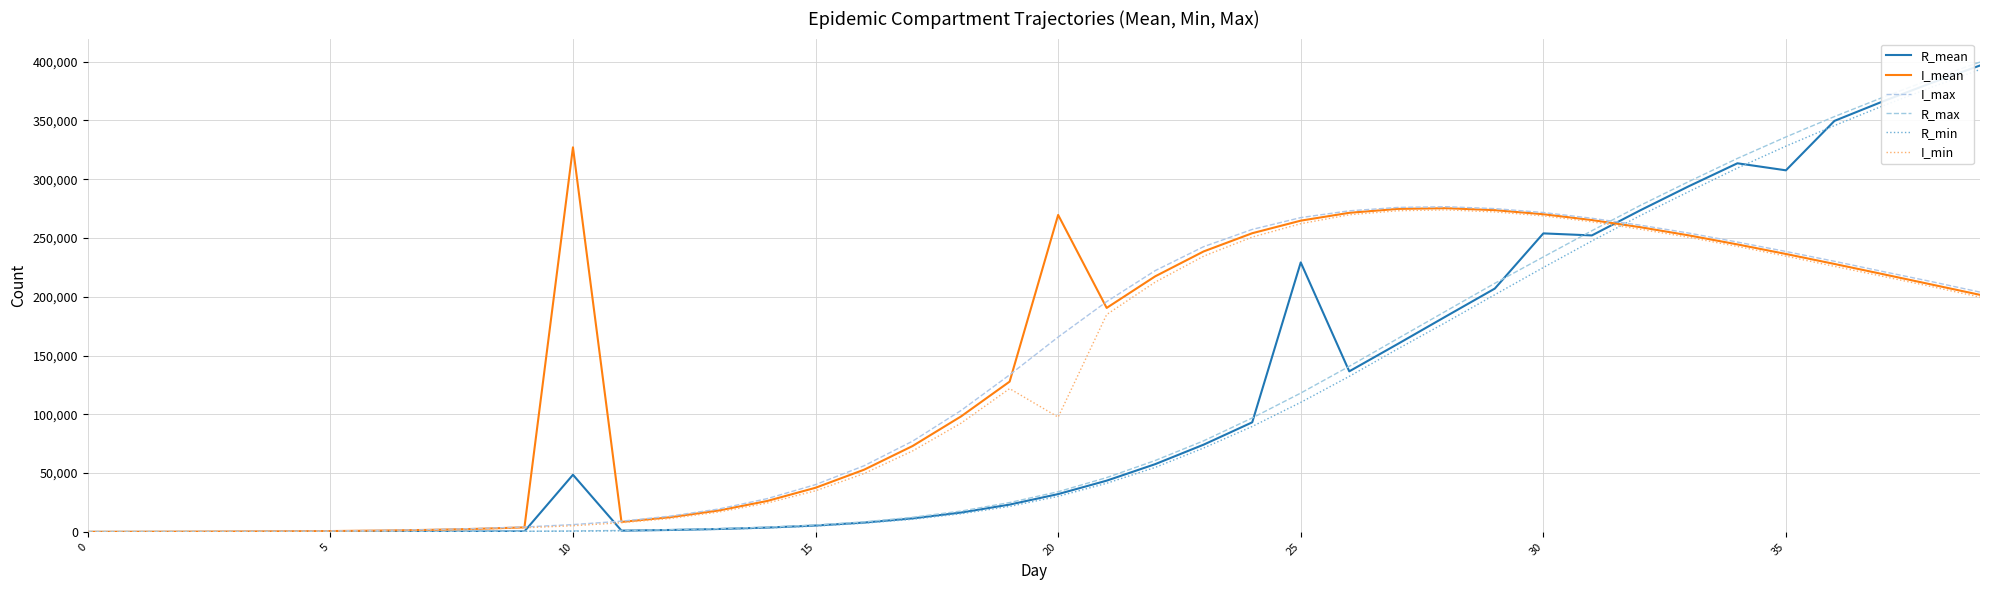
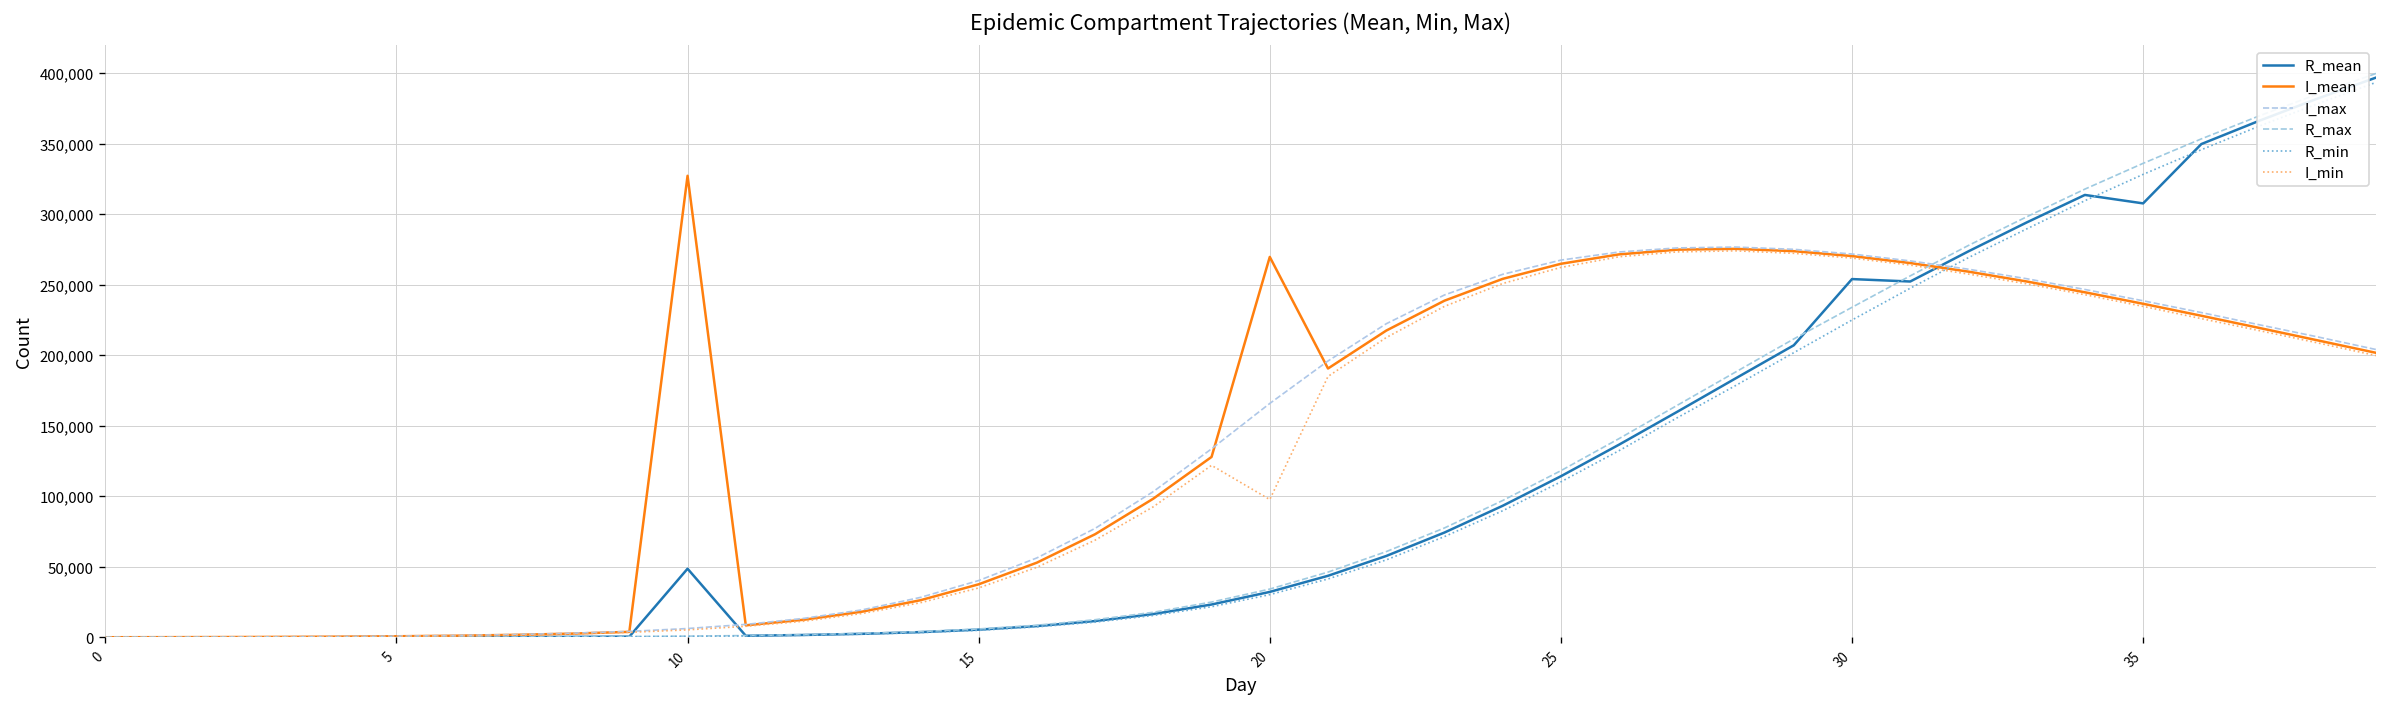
R_mean, 25: 229,000 -> 114,000
